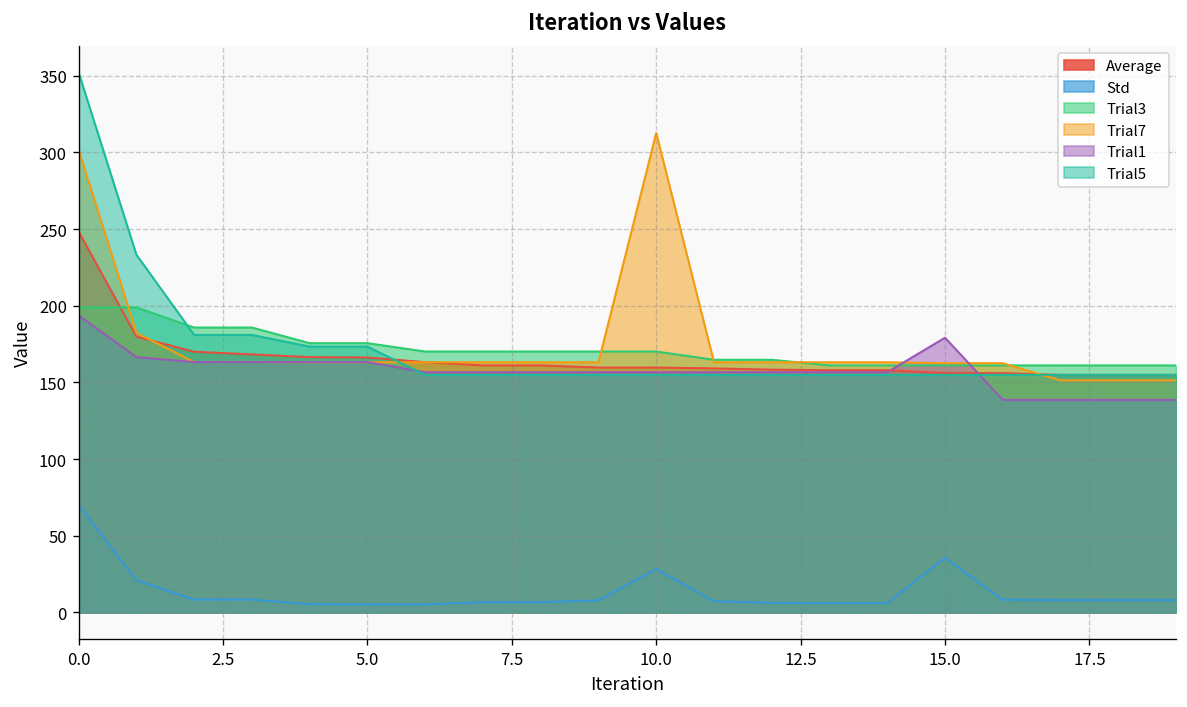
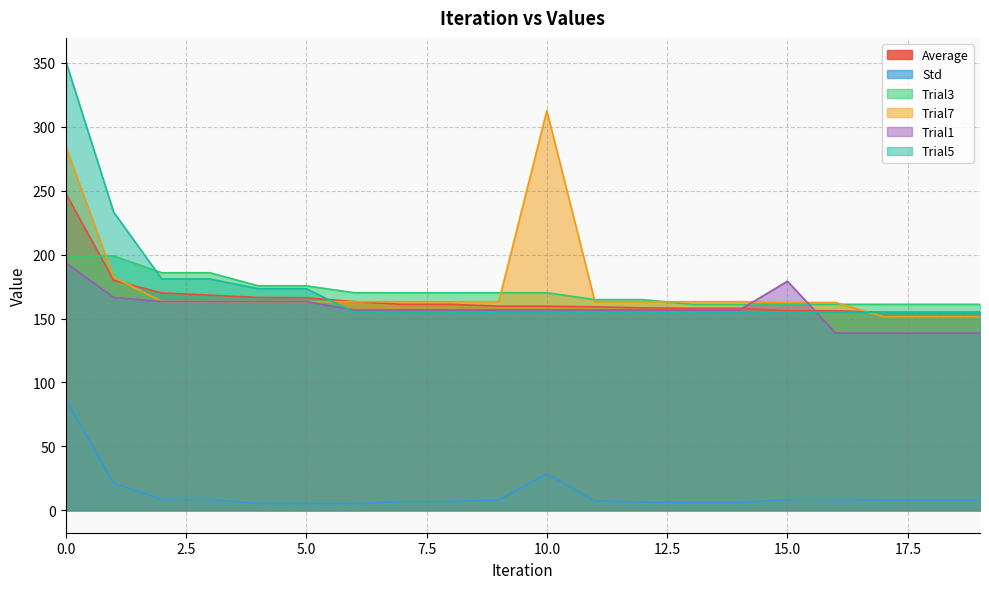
Std, 0.0: 70 -> 87
Trial7, 0.0: 302 -> 285
Std, 15.0: 36 -> 8
